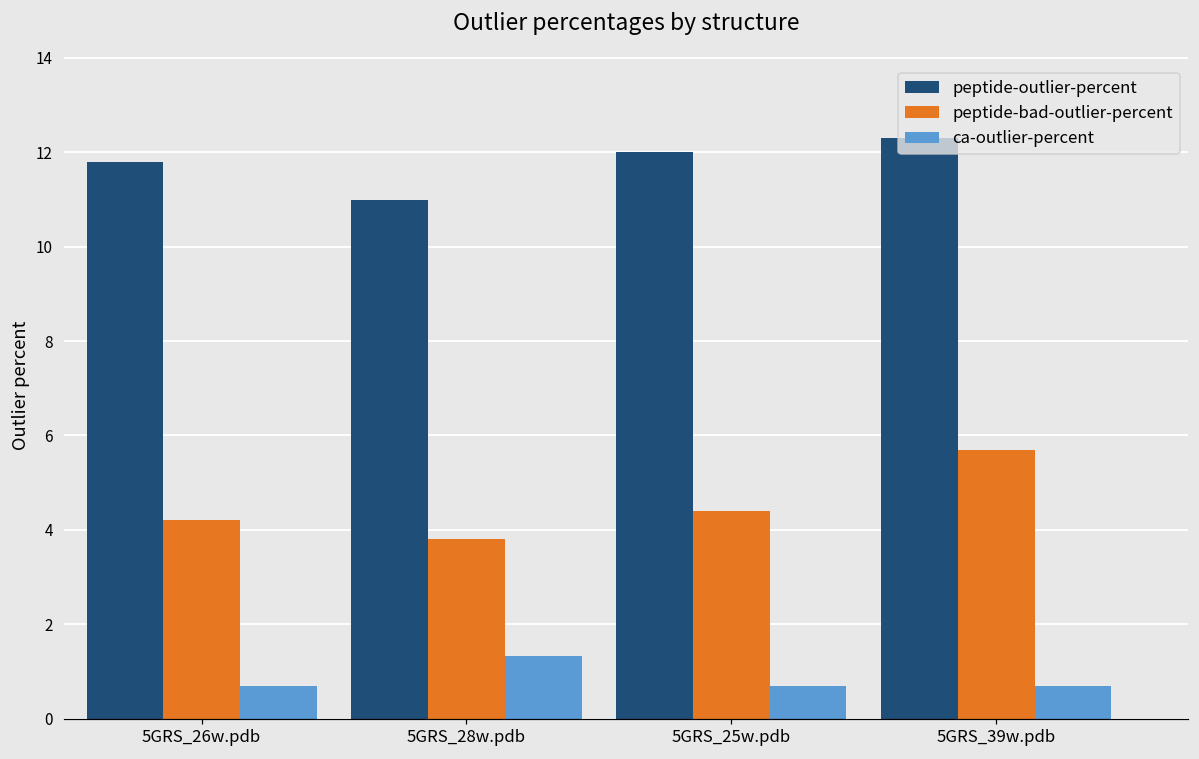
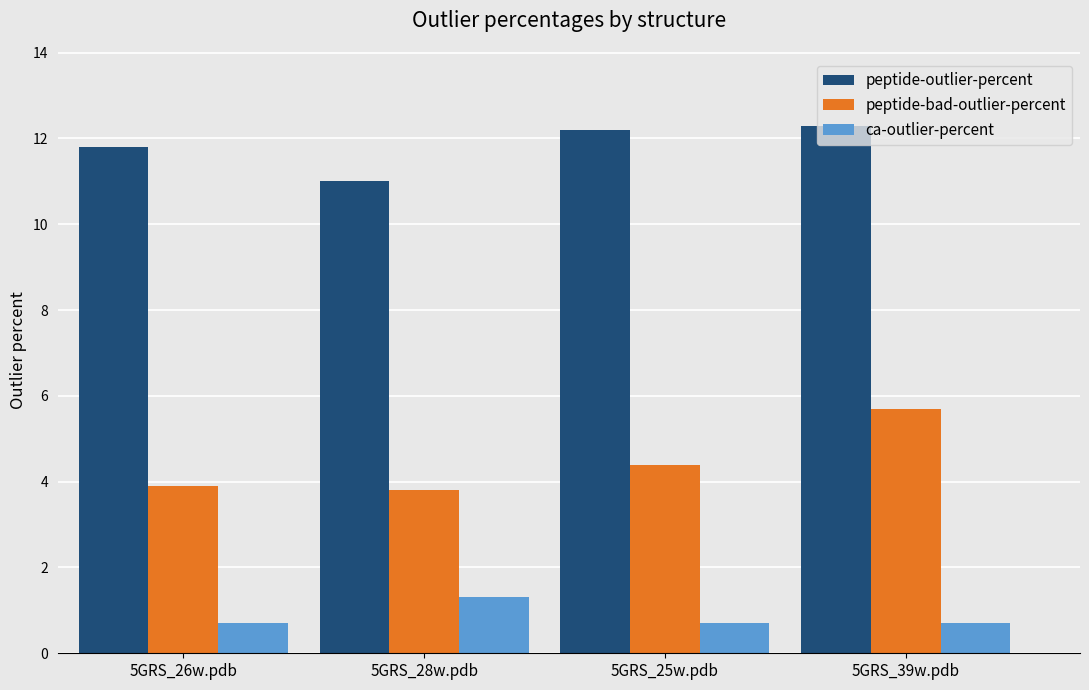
peptide-bad-outlier-percent, 5GRS_26w.pdb: 4.2 -> 3.9
peptide-outlier-percent, 5GRS_25w.pdb: 12.0 -> 12.2
